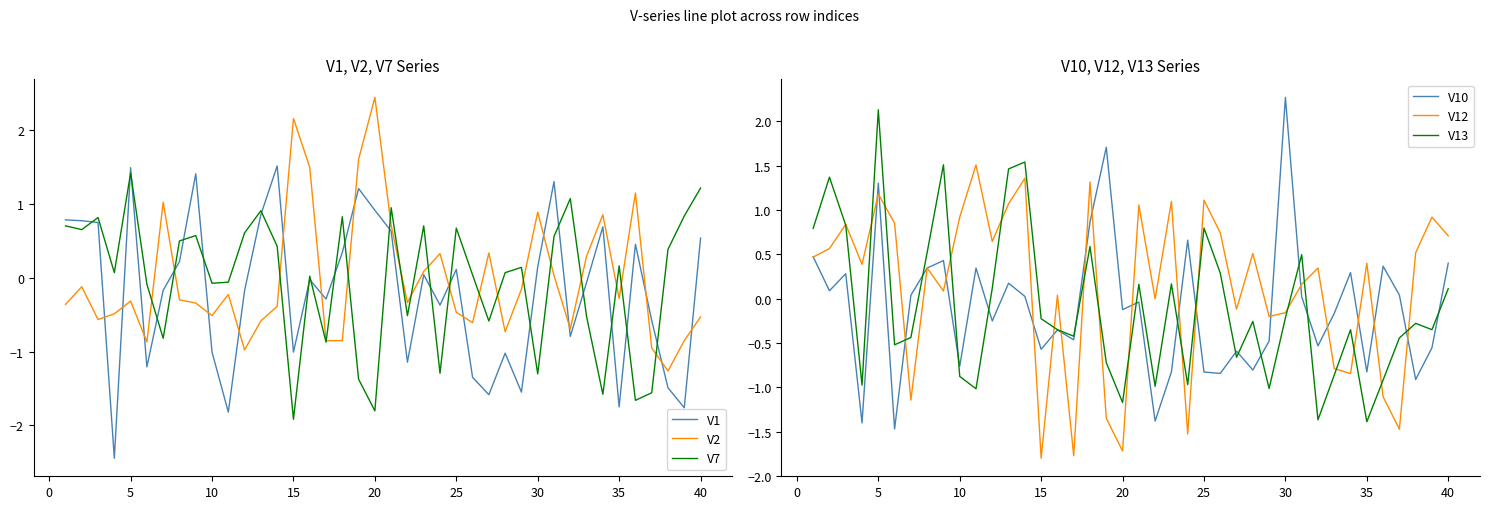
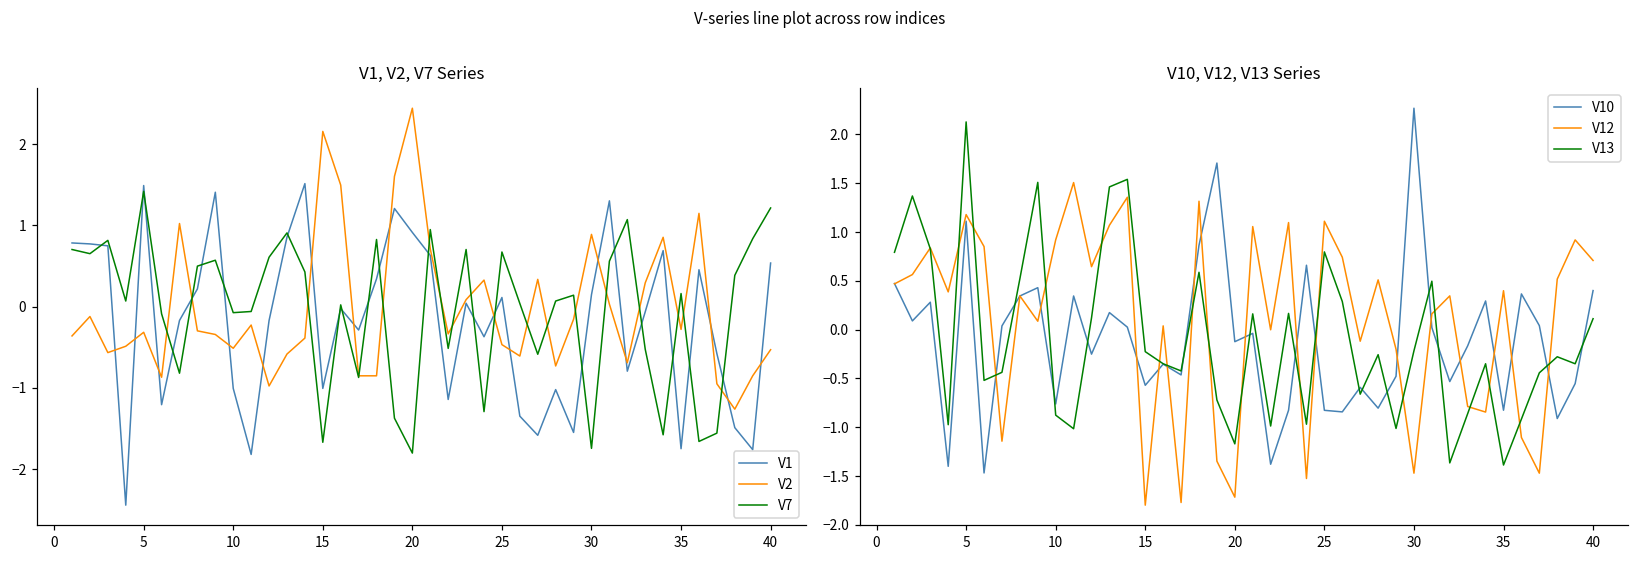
V1, V2, V7 Series, V7, 15: -1.9 -> -1.7
V1, V2, V7 Series, V7, 30: -1.3 -> -1.7
V10, V12, V13 Series, V10, 5: 1.3 -> 1.1
V10, V12, V13 Series, V12, 30: -0.2 -> -1.5
